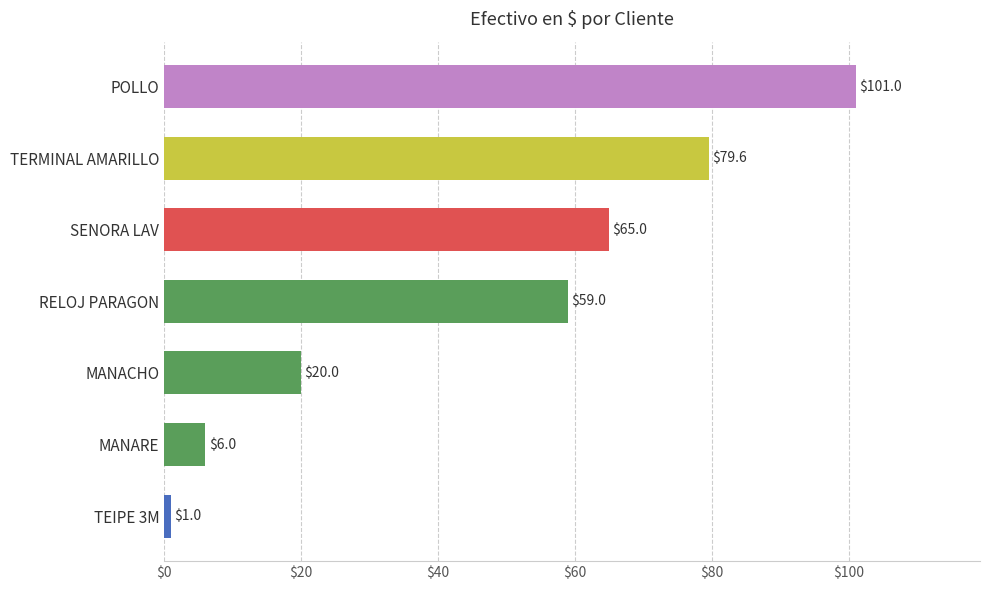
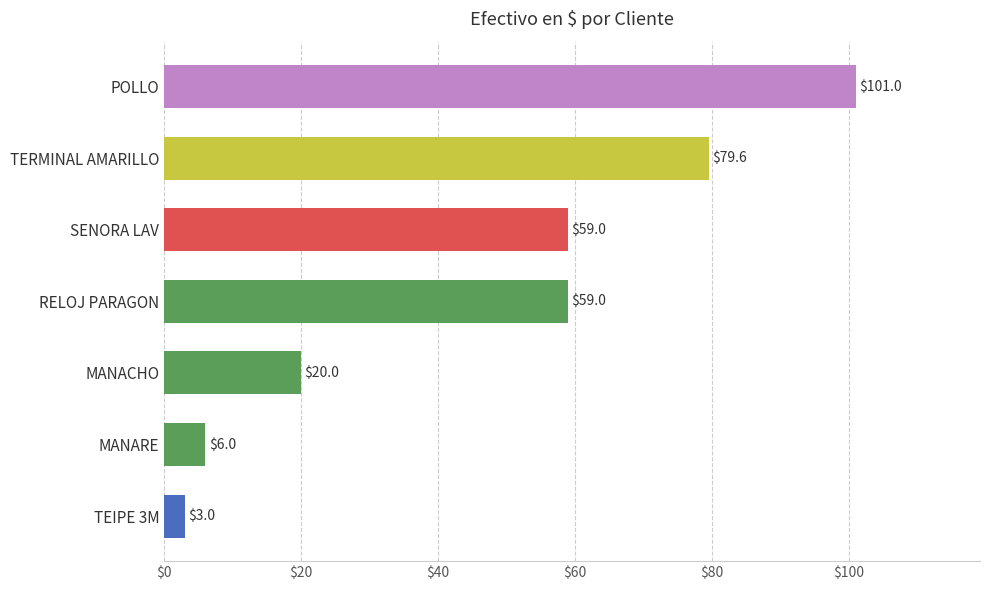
SENORA LAV: $65.0 -> $59.0
TEIPE 3M: $1.0 -> $3.0
